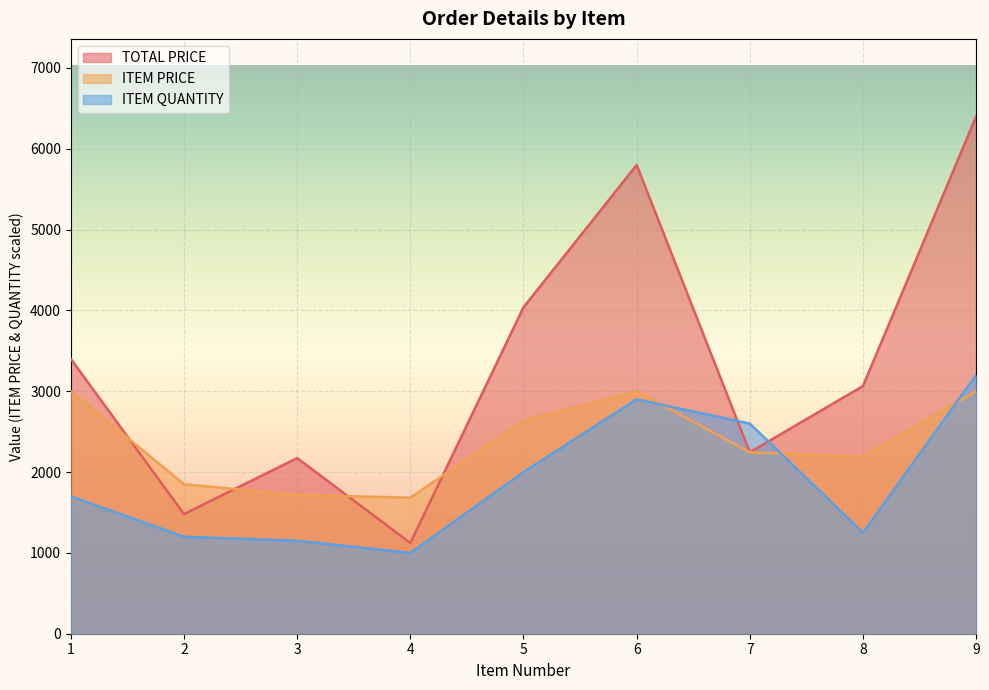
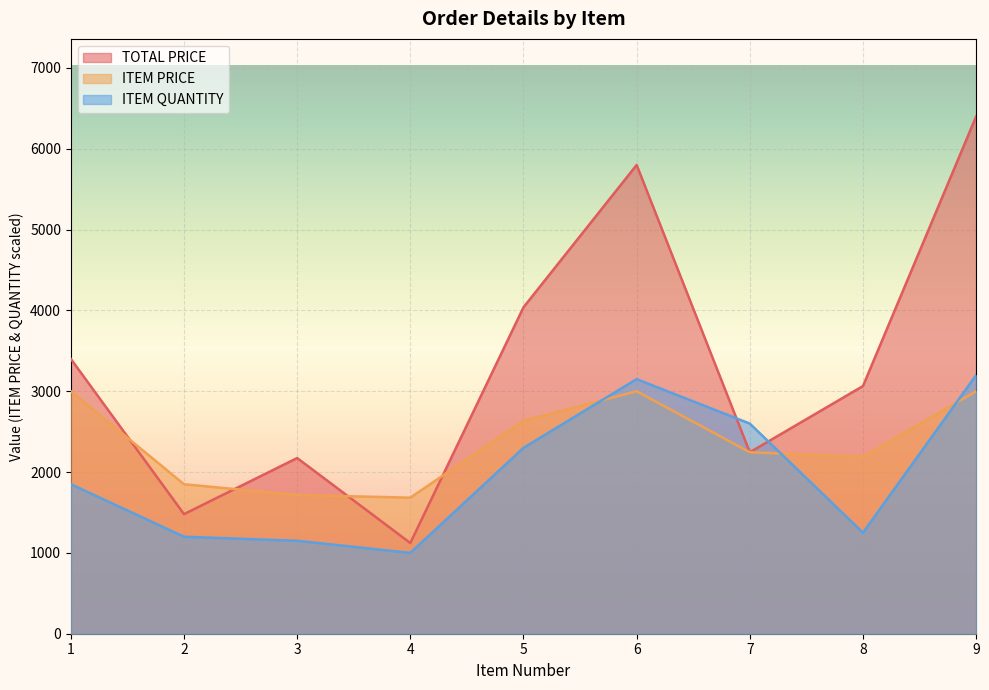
ITEM QUANTITY, 1: 1700 -> 1900
ITEM QUANTITY, 5: 2000 -> 2300
ITEM QUANTITY, 6: 2900 -> 3200
